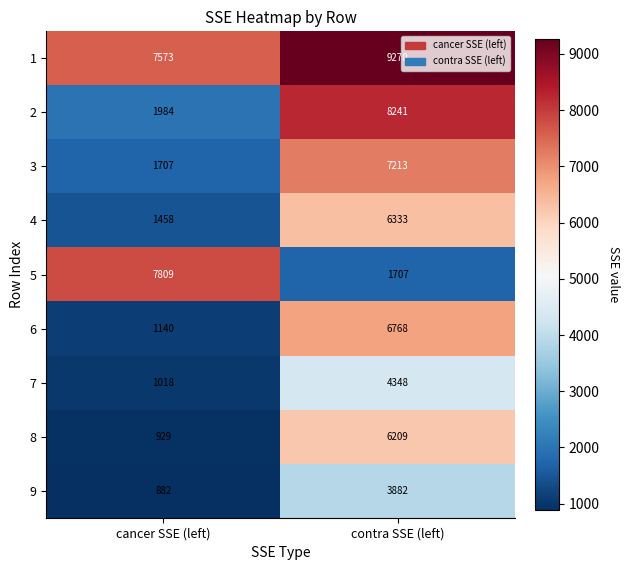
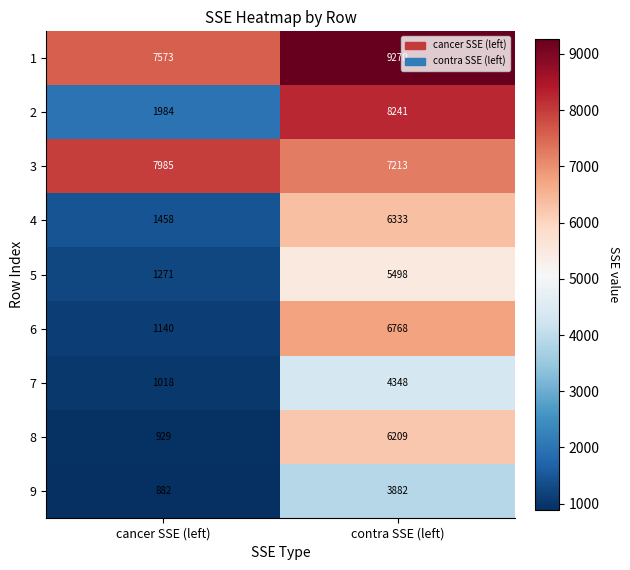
3, cancer SSE (left): 1707 -> 7985
5, cancer SSE (left): 7809 -> 1271
5, contra SSE (left): 1707 -> 5498
